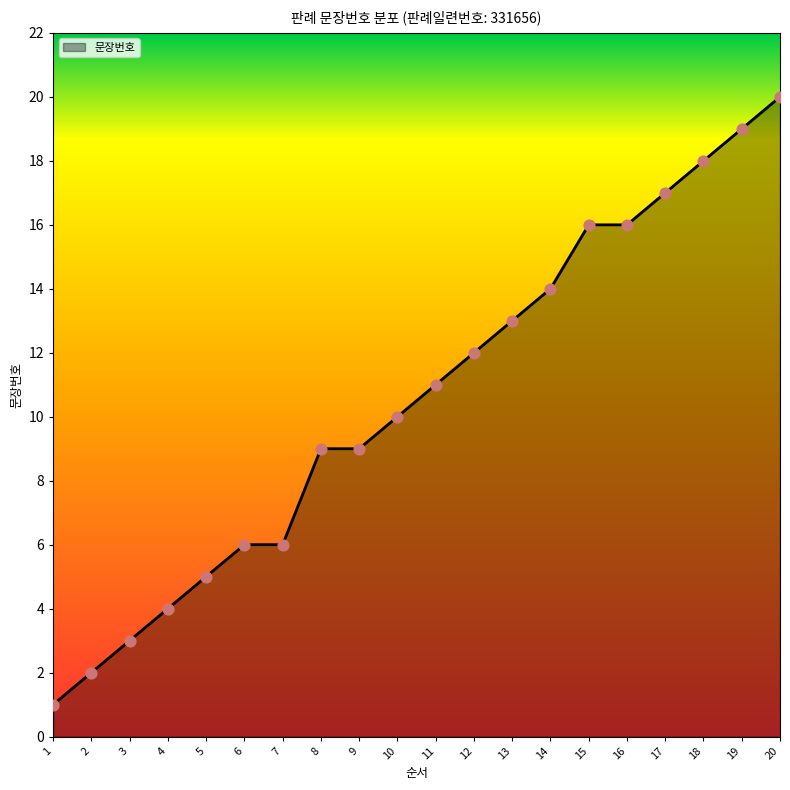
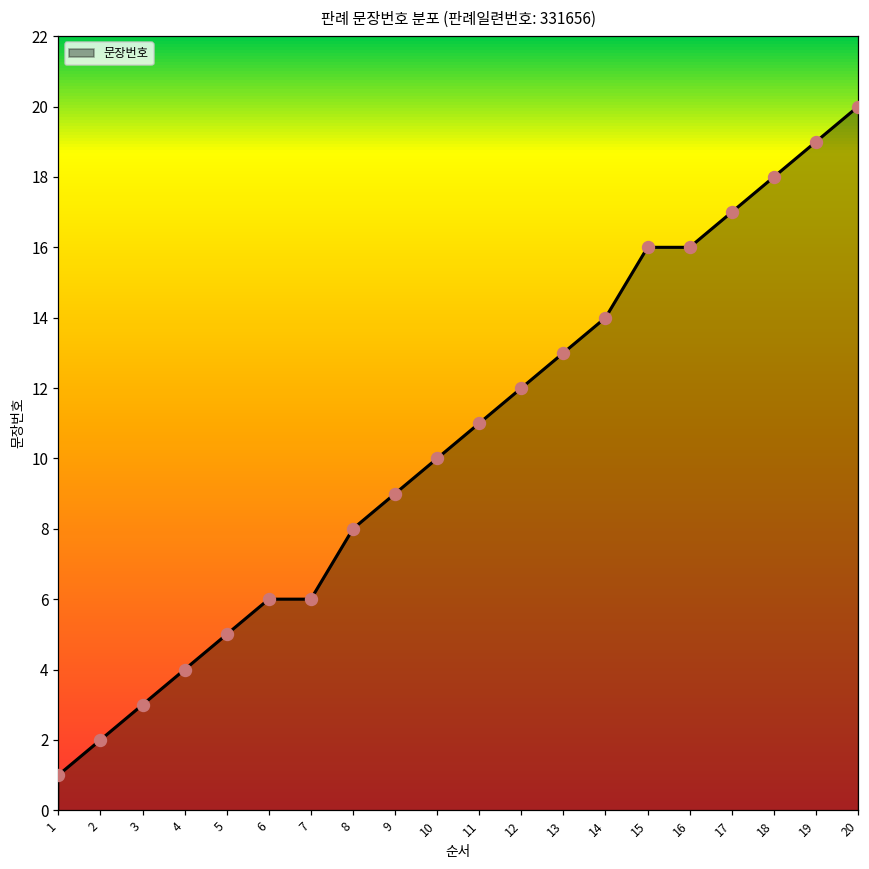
8: 9 -> 8
